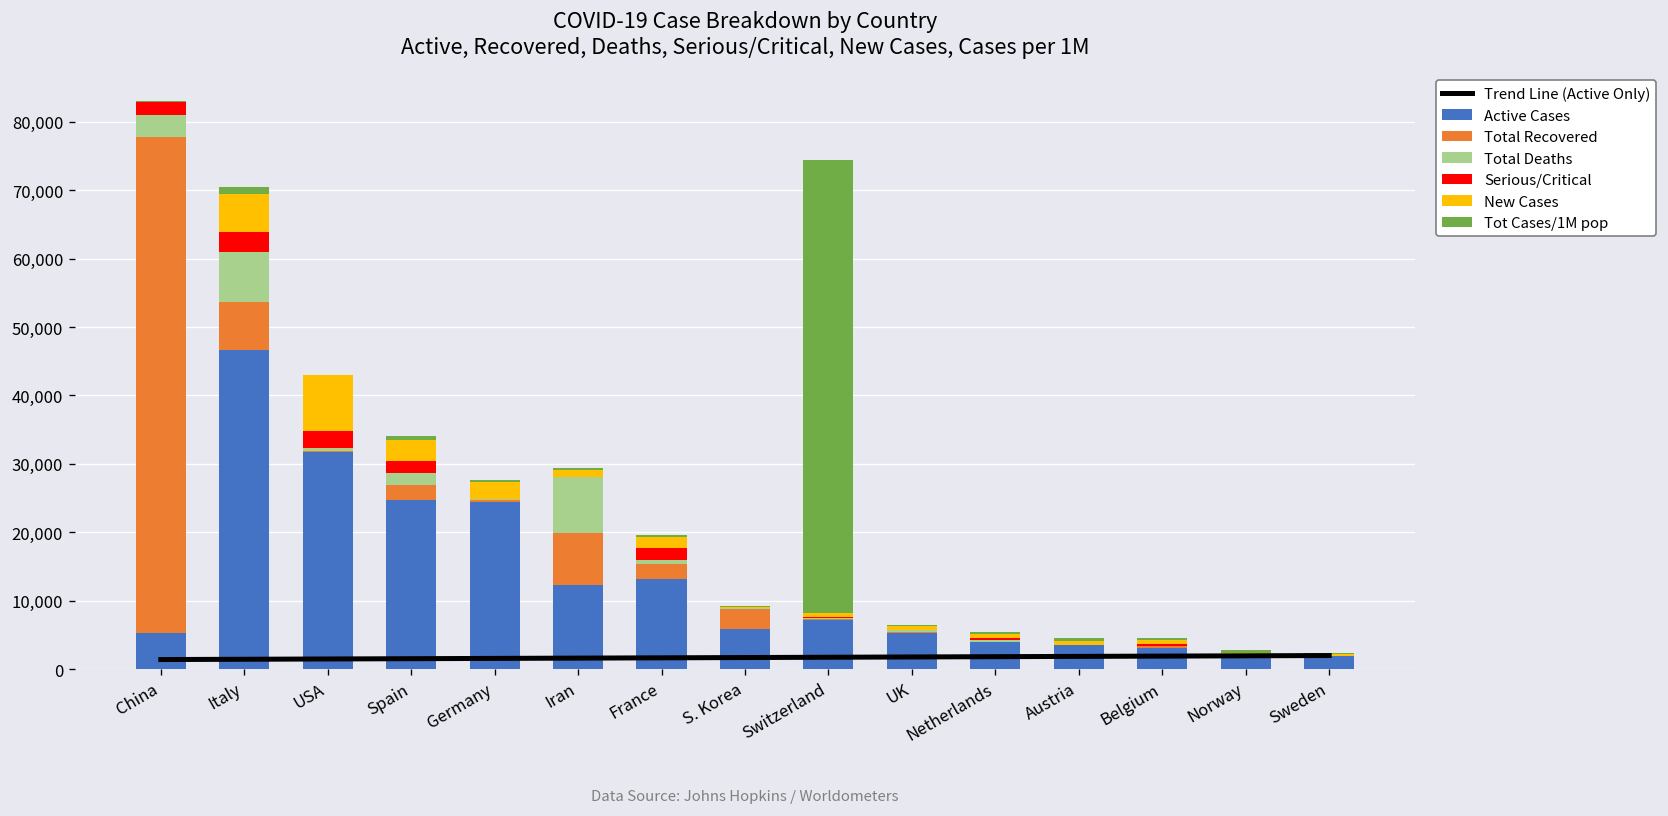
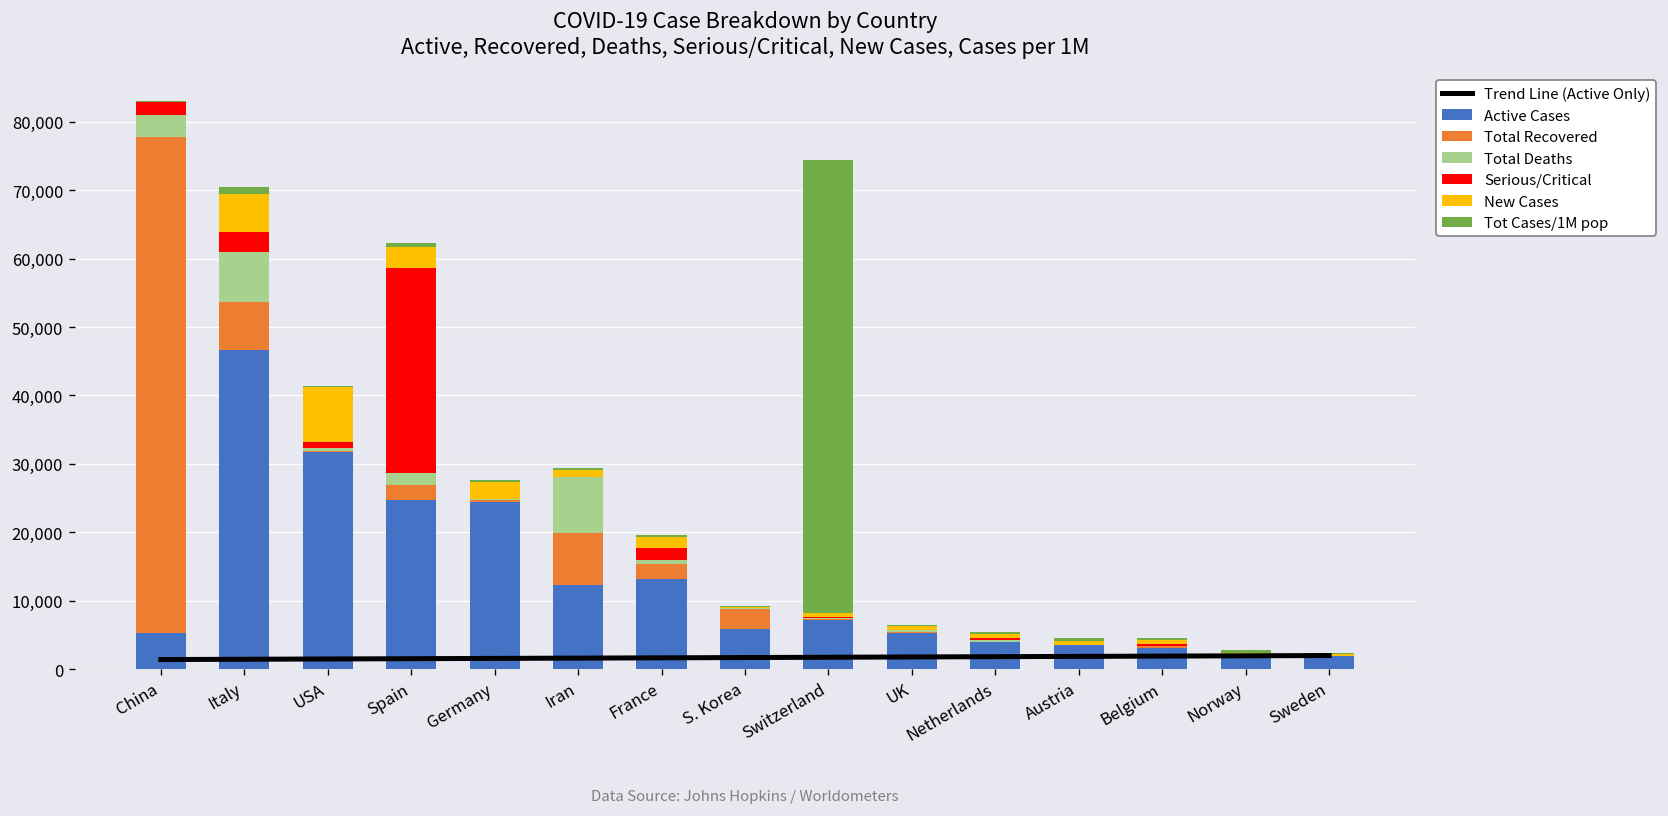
Serious/Critical, USA: 2,000 -> 1,000
Serious/Critical, Spain: 2,000 -> 30,000
